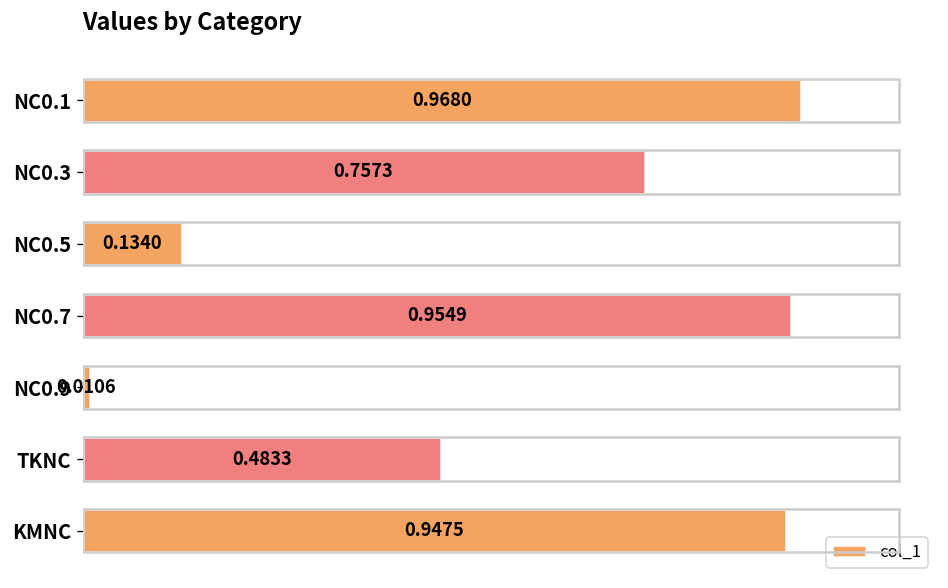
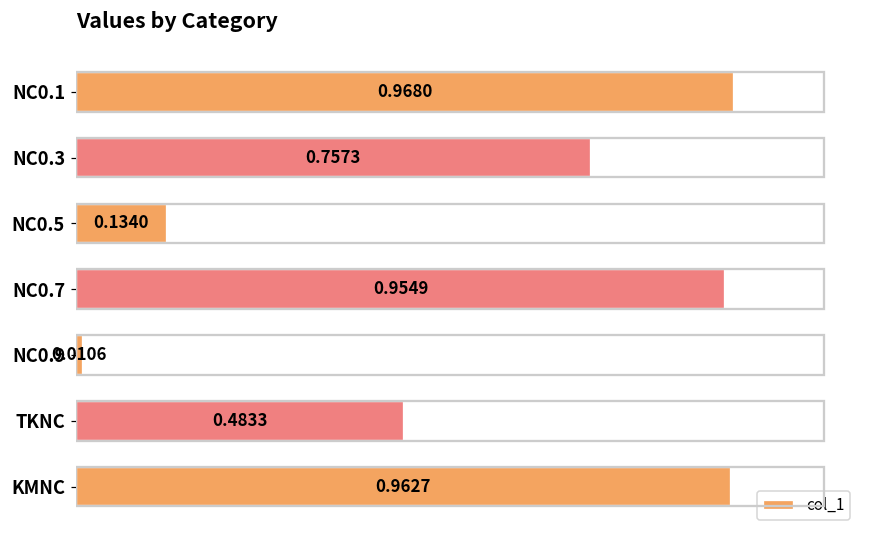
KMNC: 0.9475 -> 0.9627
